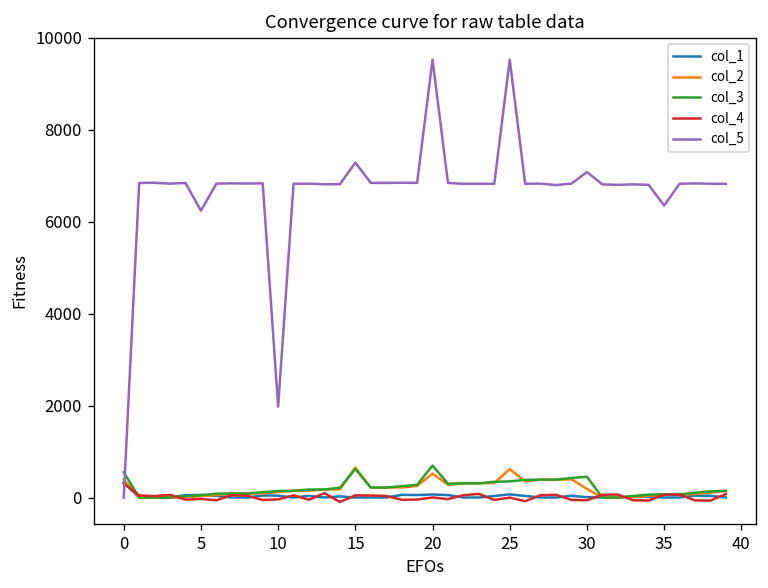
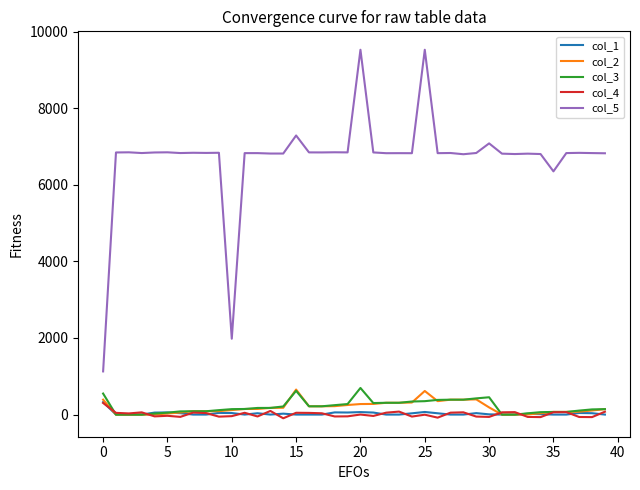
col_5, 0: 0 -> 1100
col_5, 5: 6200 -> 6800
col_2, 20: 500 -> 300
